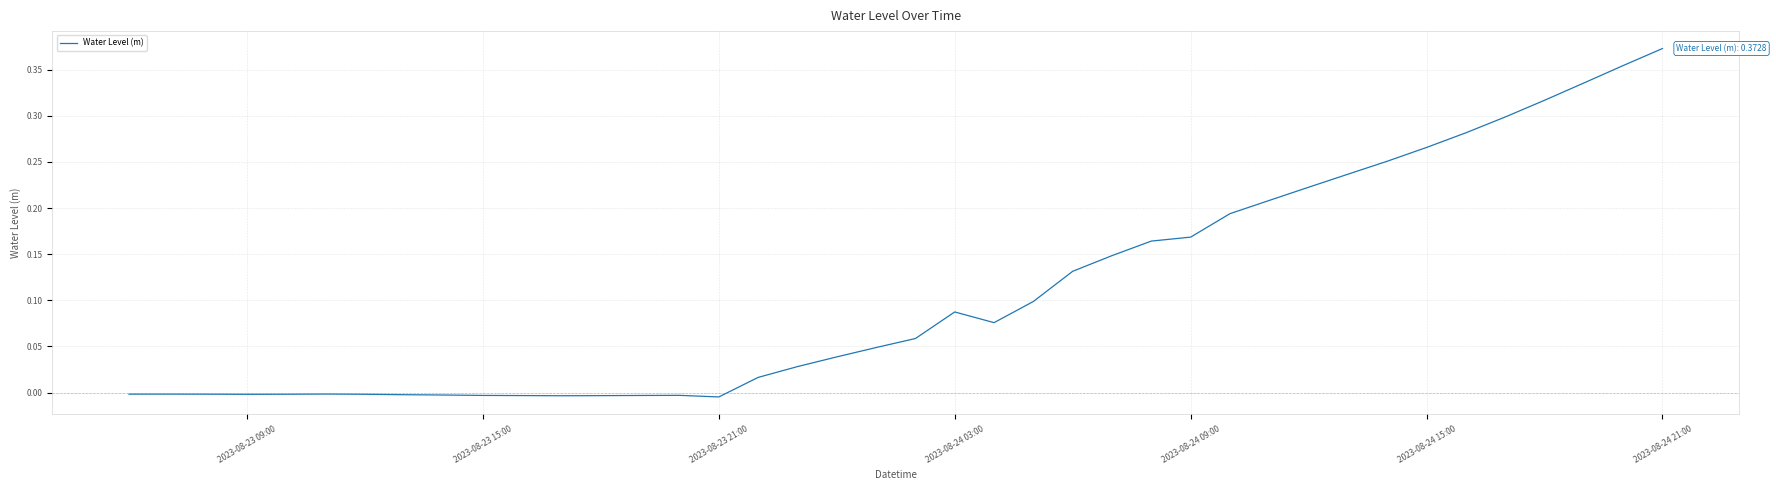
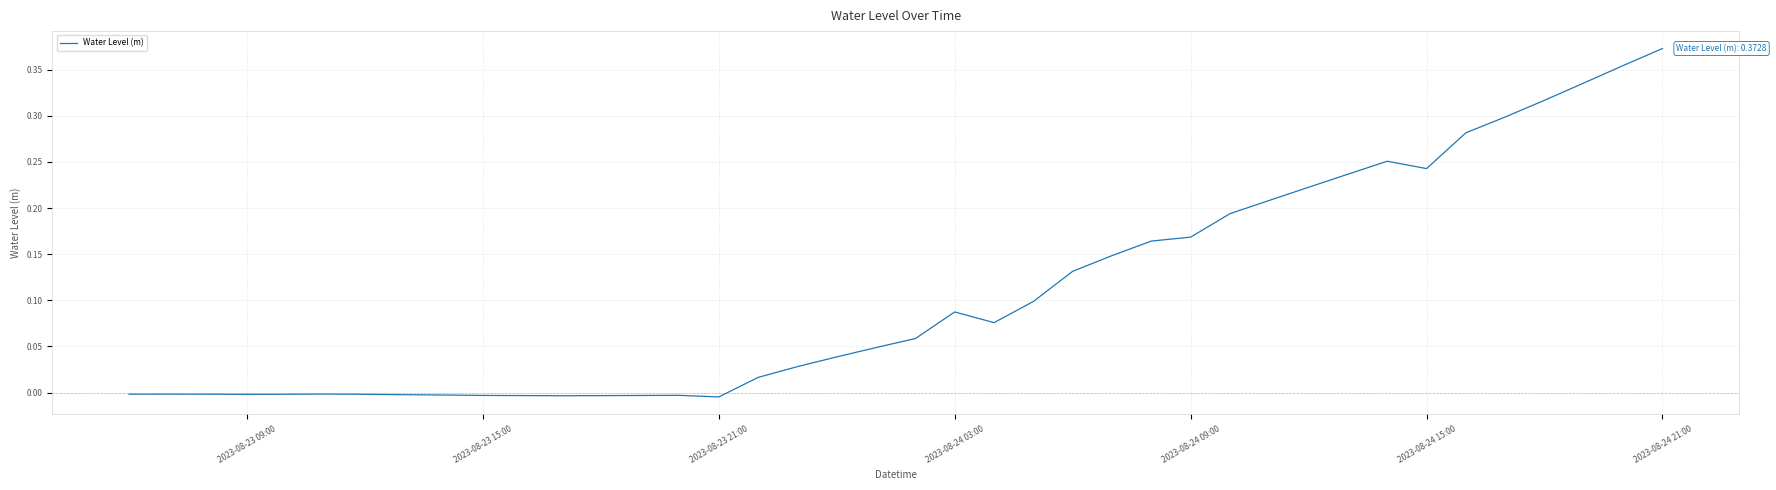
2023-08-24 15:00: 0.27 -> 0.24
